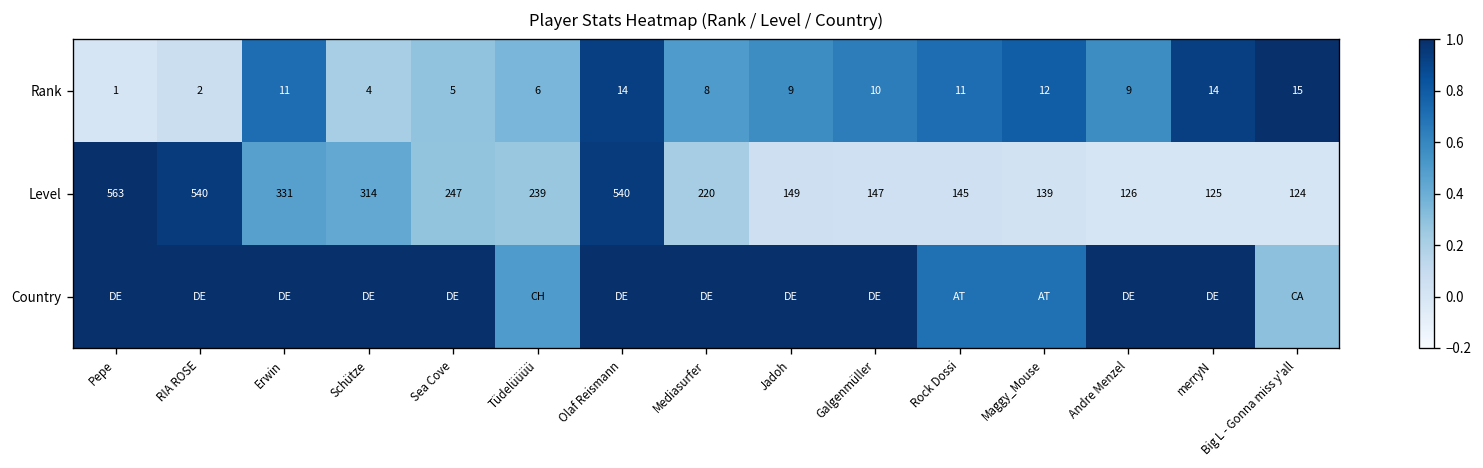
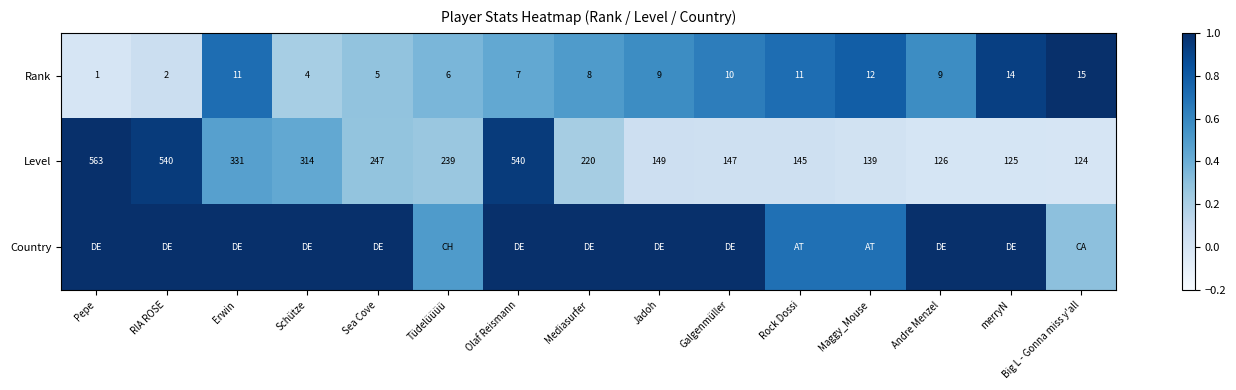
Rank, Olaf Reismann: 14 -> 7
